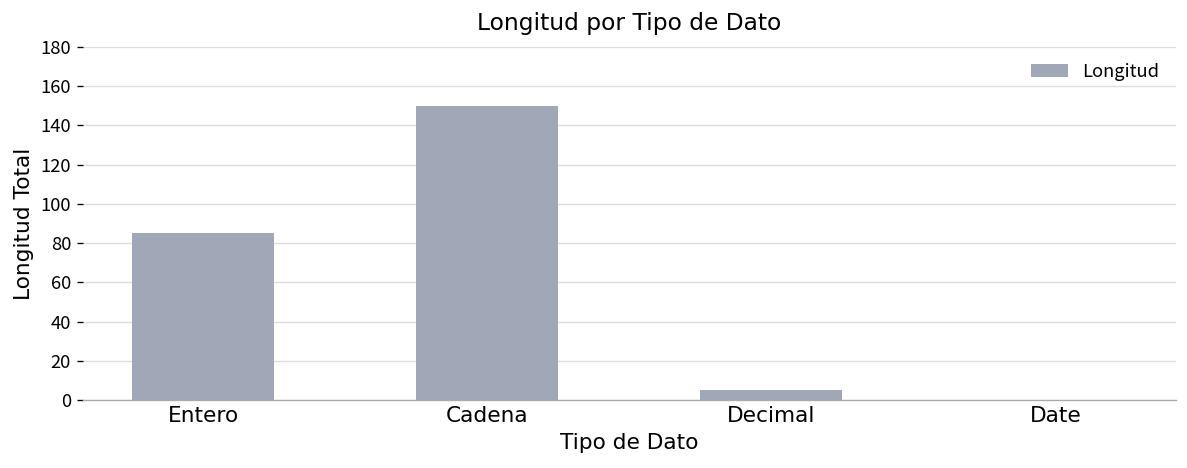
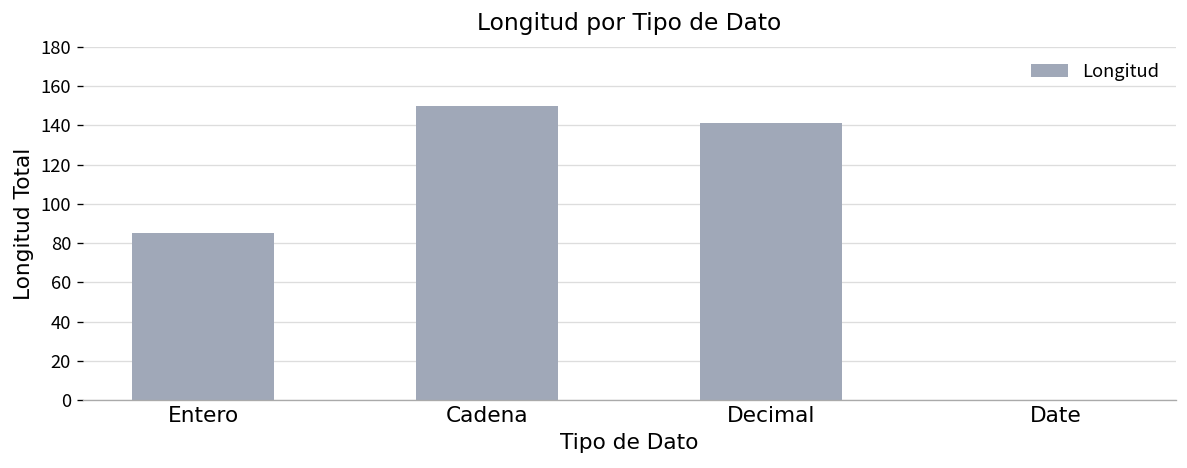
Decimal: 5 -> 141
